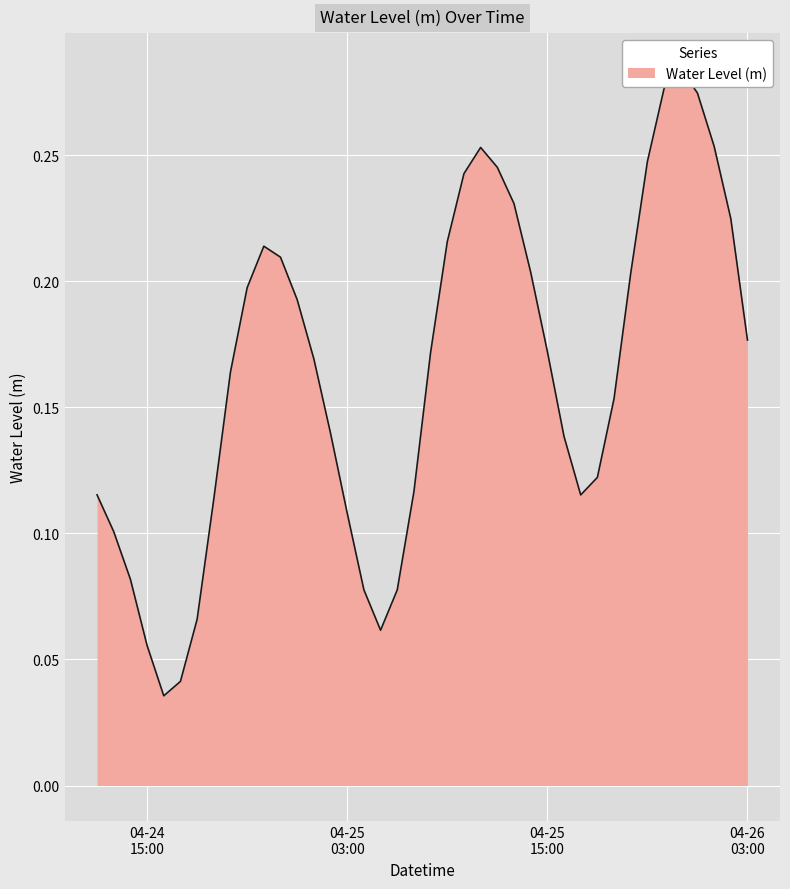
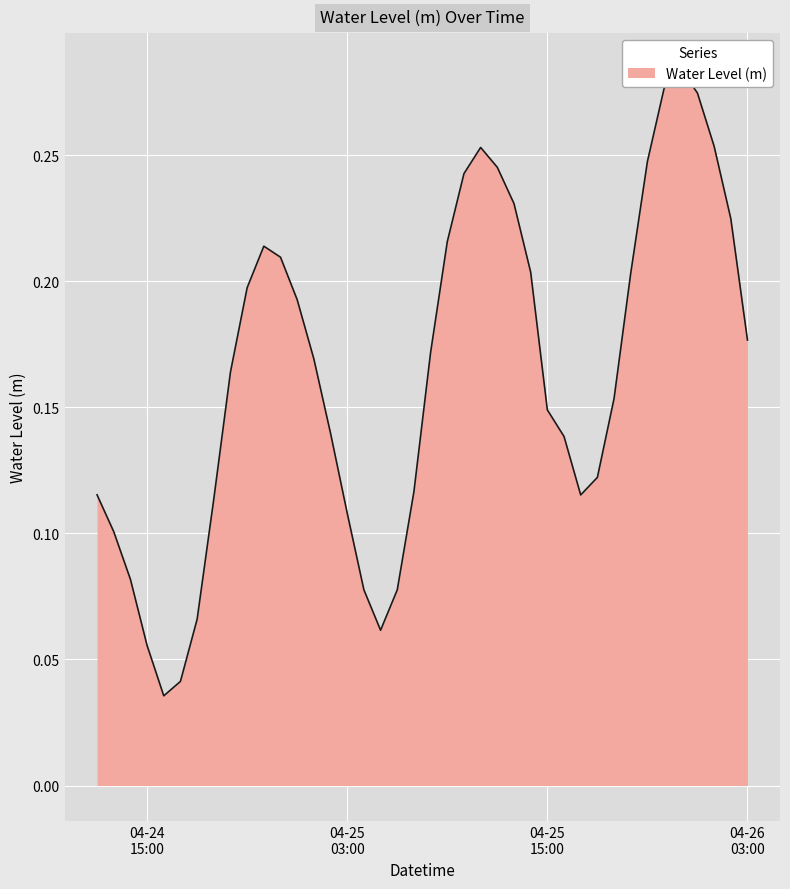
04-25 15:00: 0.172 -> 0.149
